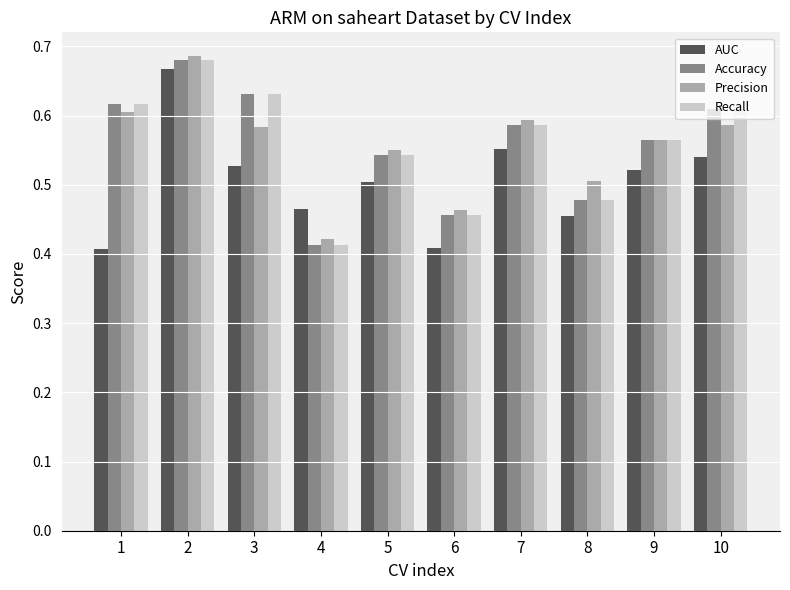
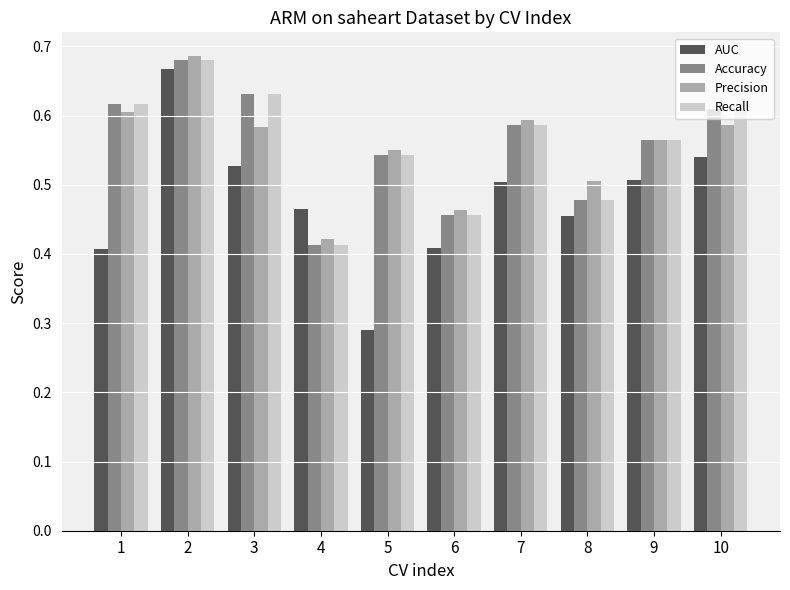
AUC, 5: 0.50 -> 0.29
AUC, 7: 0.55 -> 0.50
AUC, 9: 0.52 -> 0.51
